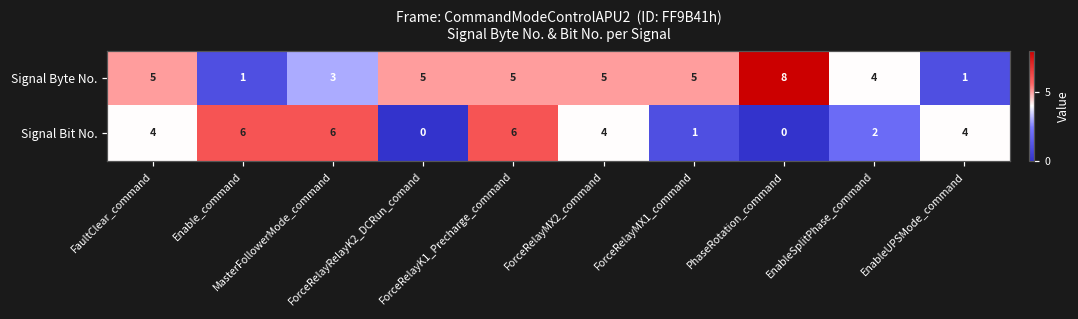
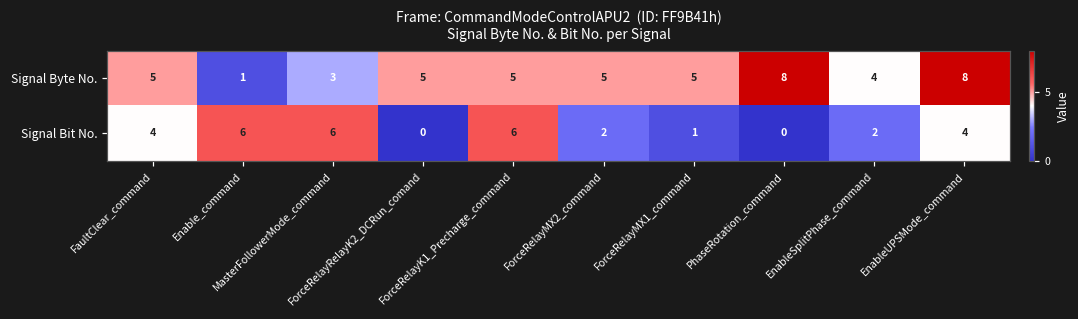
Signal Byte No., EnableUPSMode_command: 1 -> 8
Signal Bit No., ForceRelayMX2_command: 4 -> 2
